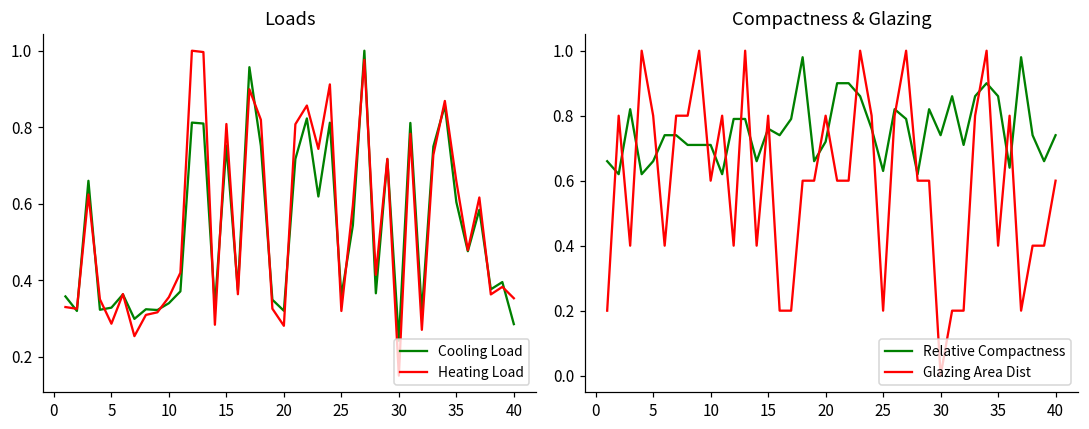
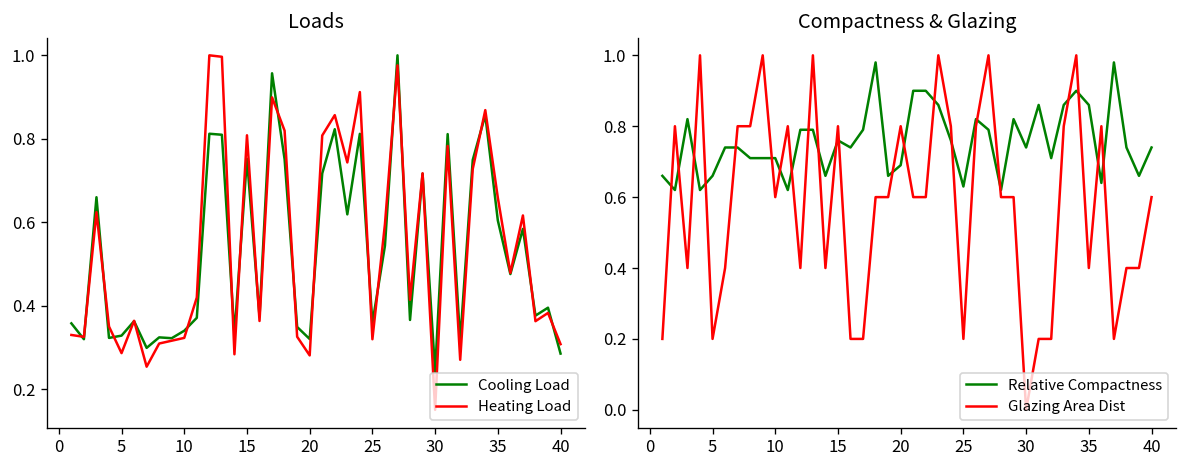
Loads, Heating Load, 10: 0.36 -> 0.32
Loads, Heating Load, 40: 0.35 -> 0.31
Compactness & Glazing, Glazing Area Dist, 5: 0.80 -> 0.20
Compactness & Glazing, Relative Compactness, 20: 0.72 -> 0.69
